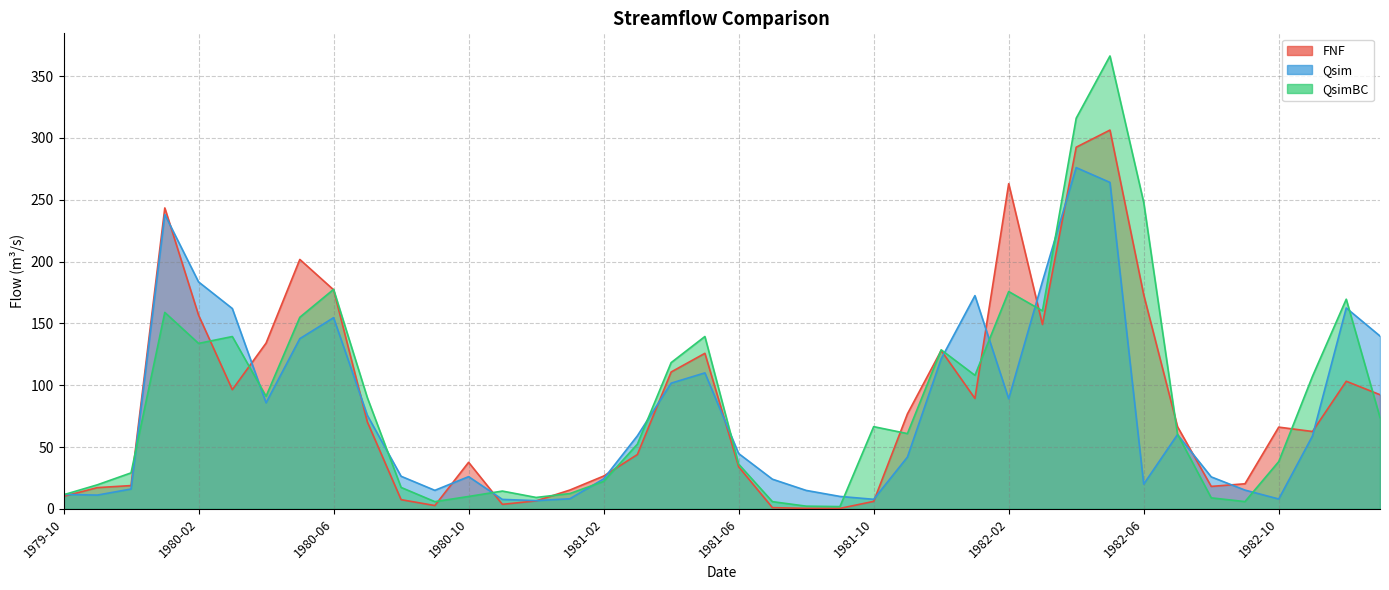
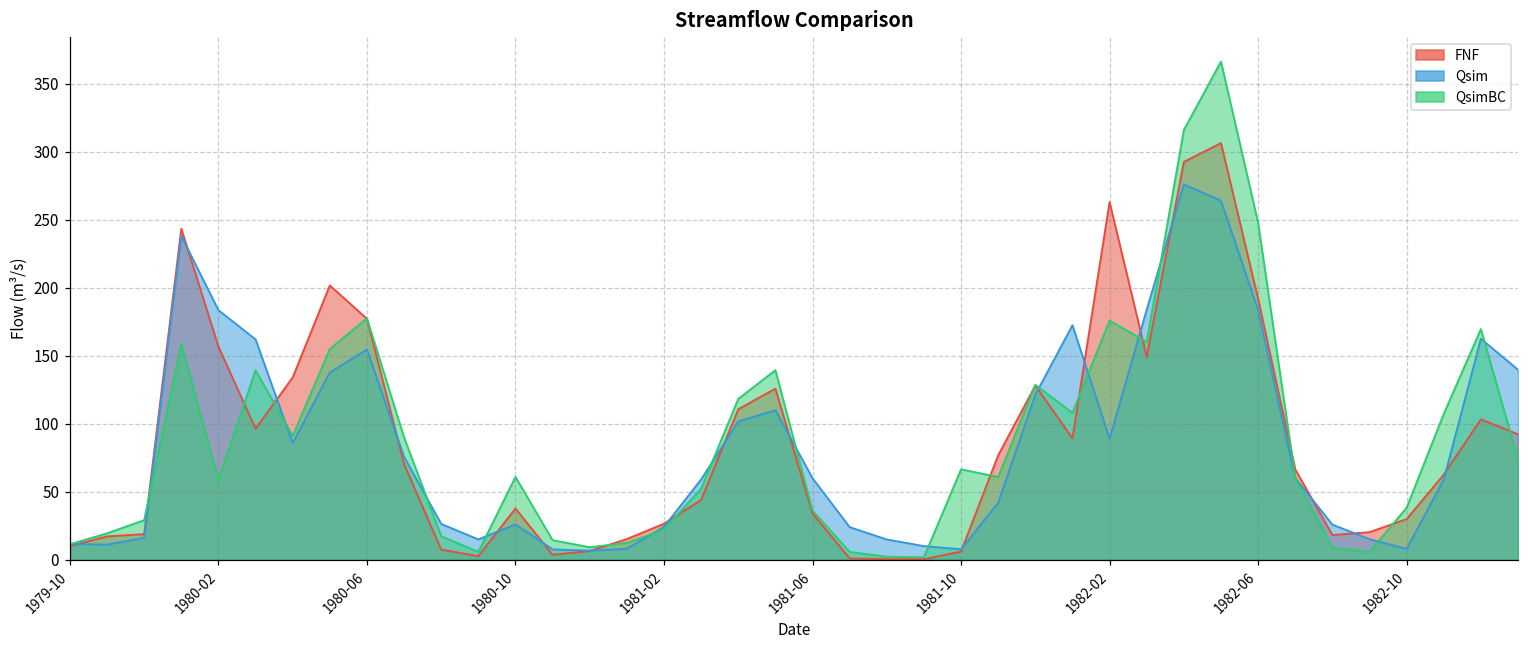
QsimBC, 1980-02: 134 -> 58
QsimBC, 1980-10: 10 -> 61
Qsim, 1981-06: 45 -> 60
FNF, 1982-06: 173 -> 192
Qsim, 1982-06: 20 -> 184
FNF, 1982-10: 66 -> 30
